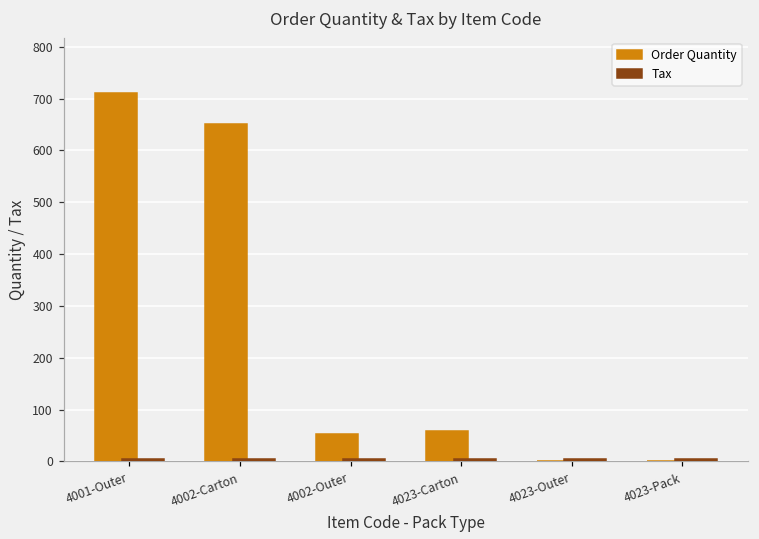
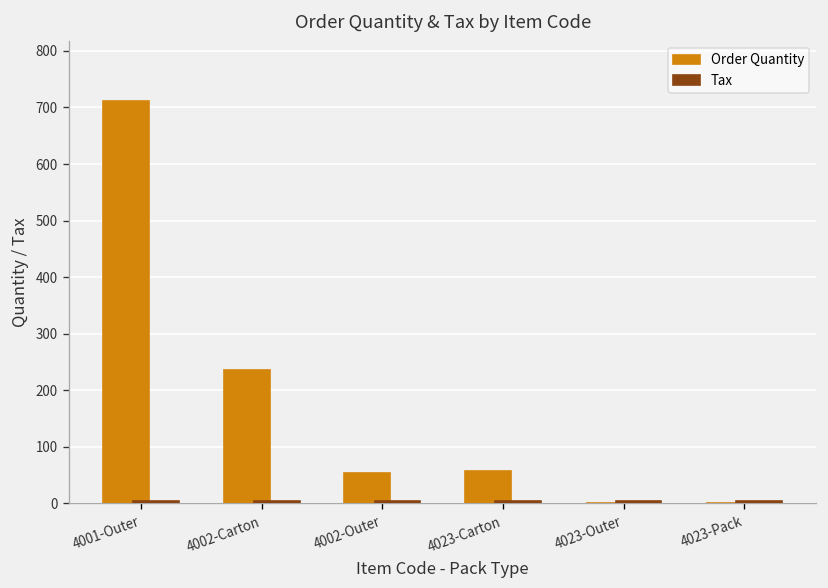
Order Quantity, 4002-Carton: 650 -> 240
